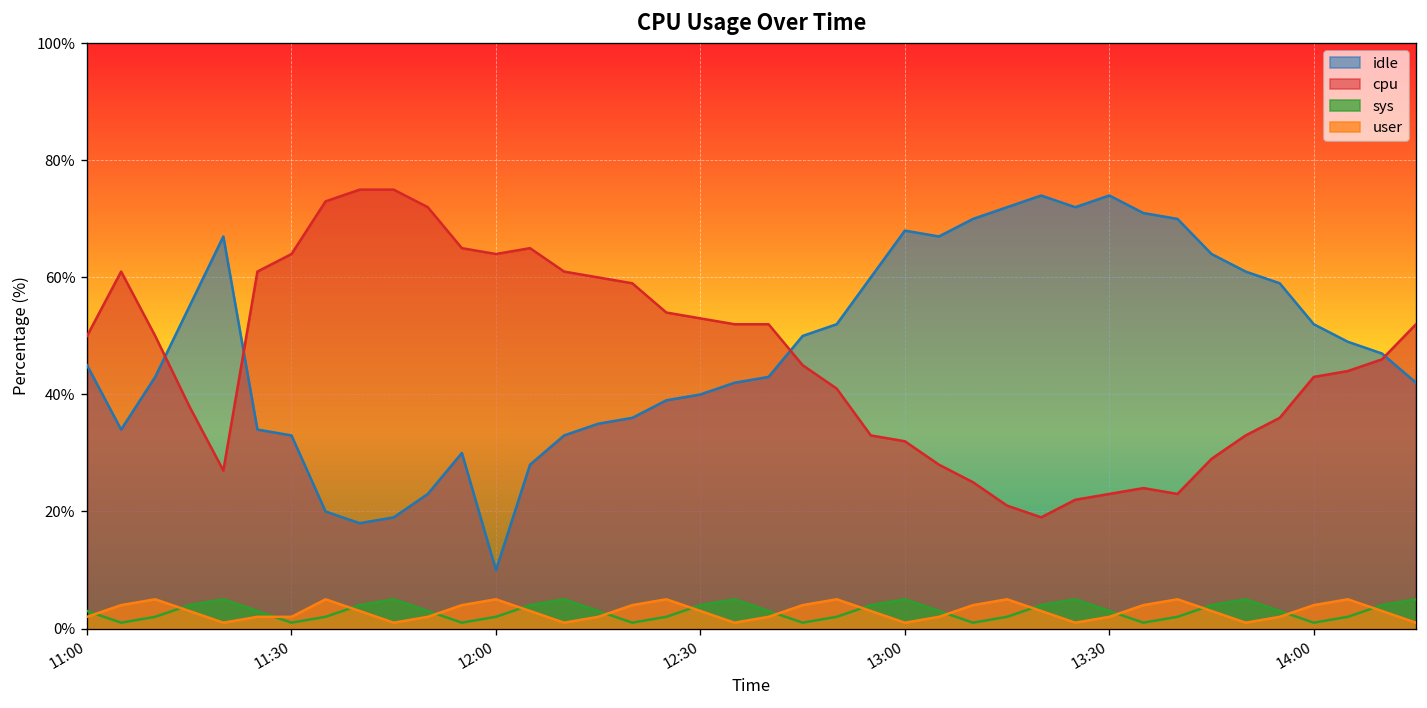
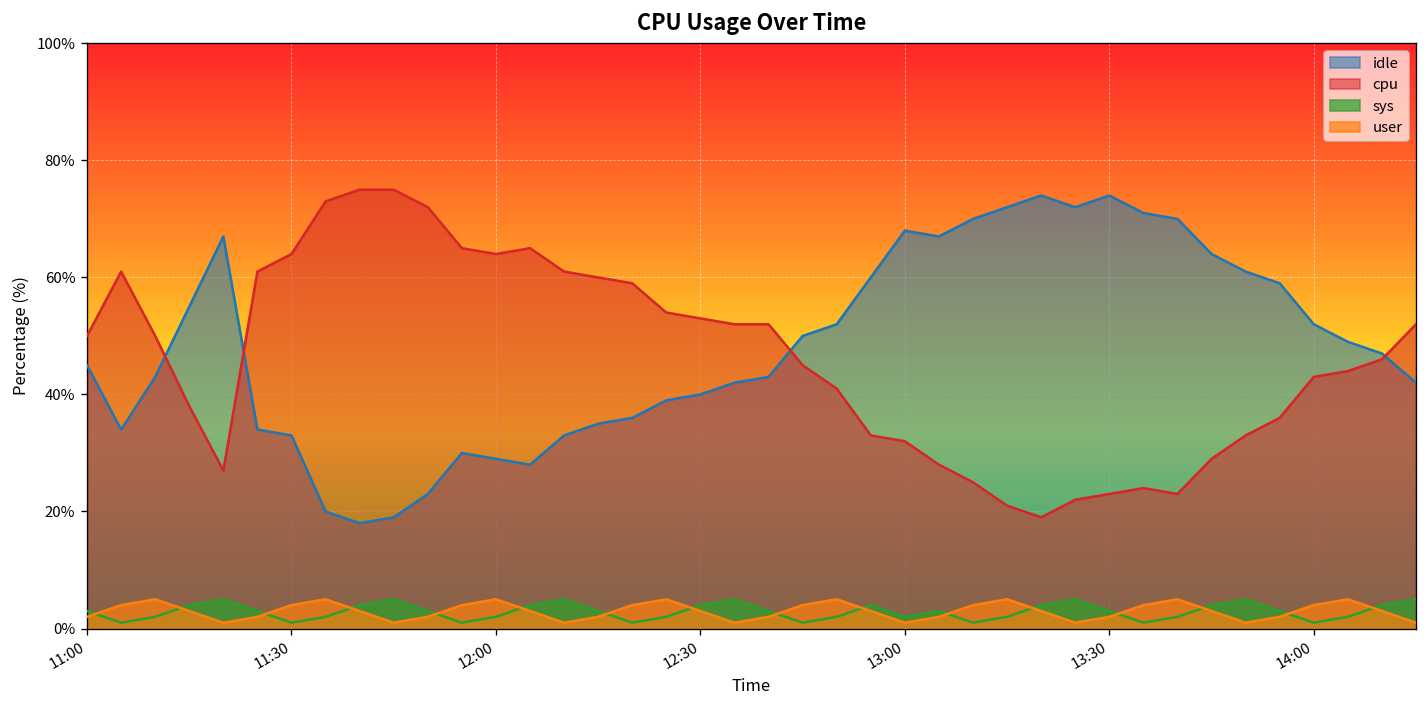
user, 11:30: 2% -> 4%
idle, 12:00: 10% -> 29%
sys, 13:00: 5% -> 2%
